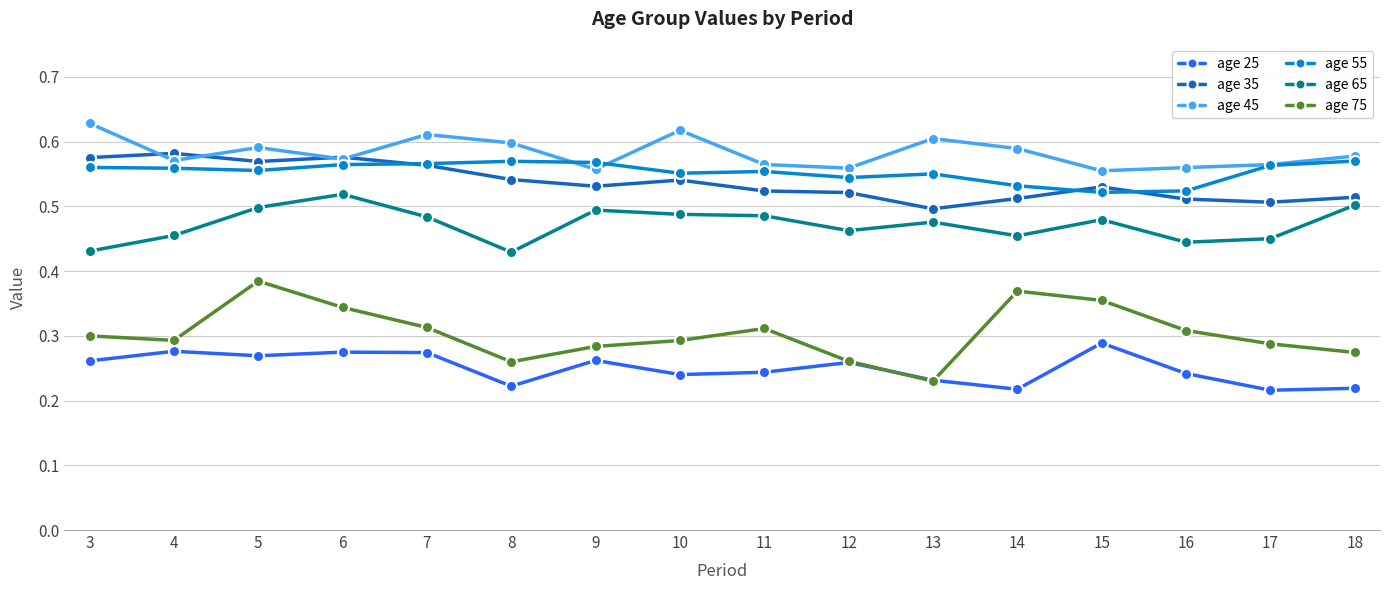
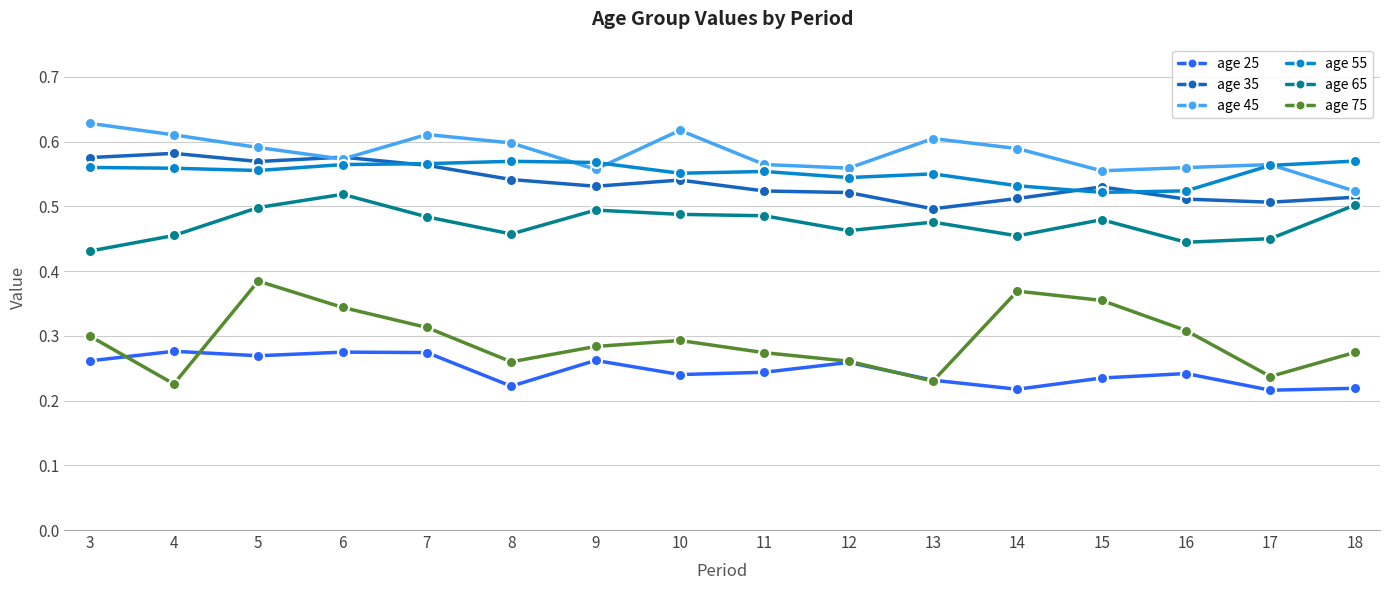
age 45, 4: 0.57 -> 0.61
age 75, 4: 0.29 -> 0.23
age 65, 8: 0.43 -> 0.46
age 75, 11: 0.31 -> 0.27
age 25, 15: 0.29 -> 0.23
age 75, 17: 0.29 -> 0.24
age 45, 18: 0.58 -> 0.52
